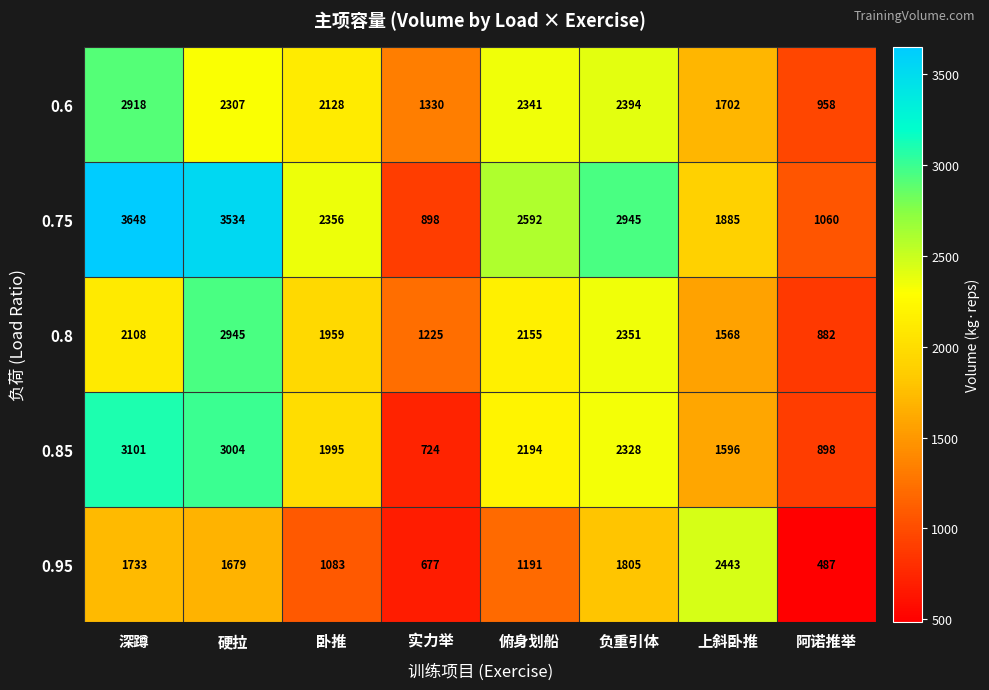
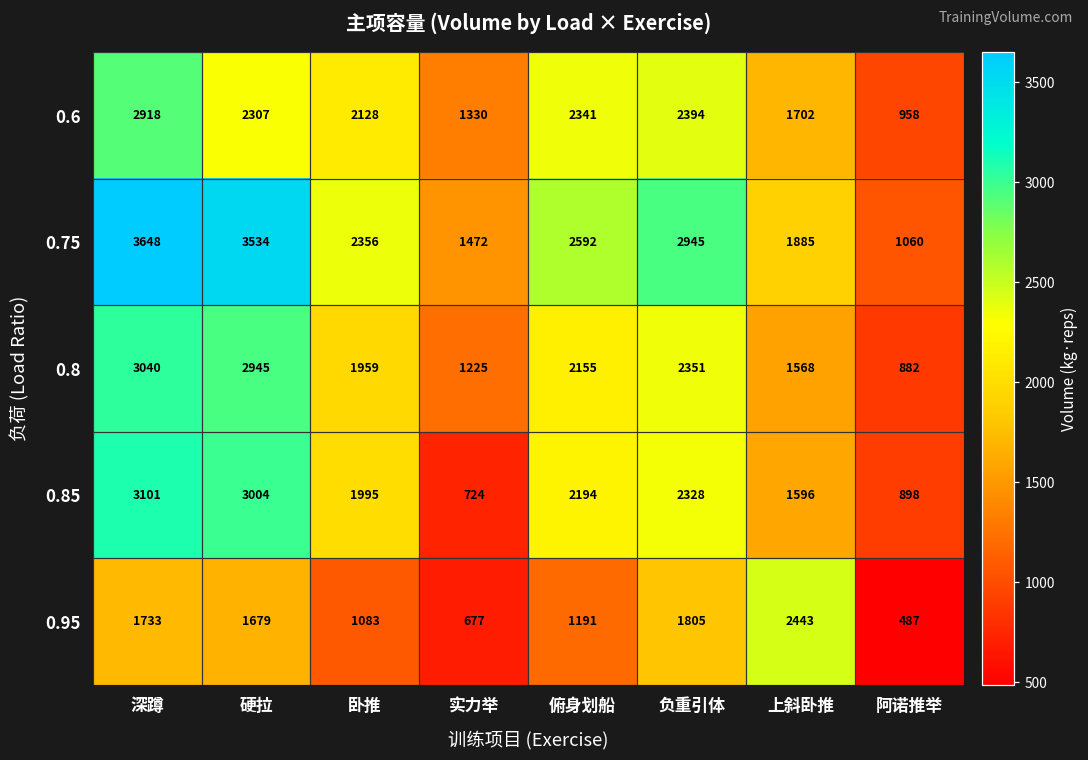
0.75, 实力举: 898 -> 1472
0.8, 深蹲: 2108 -> 3040
